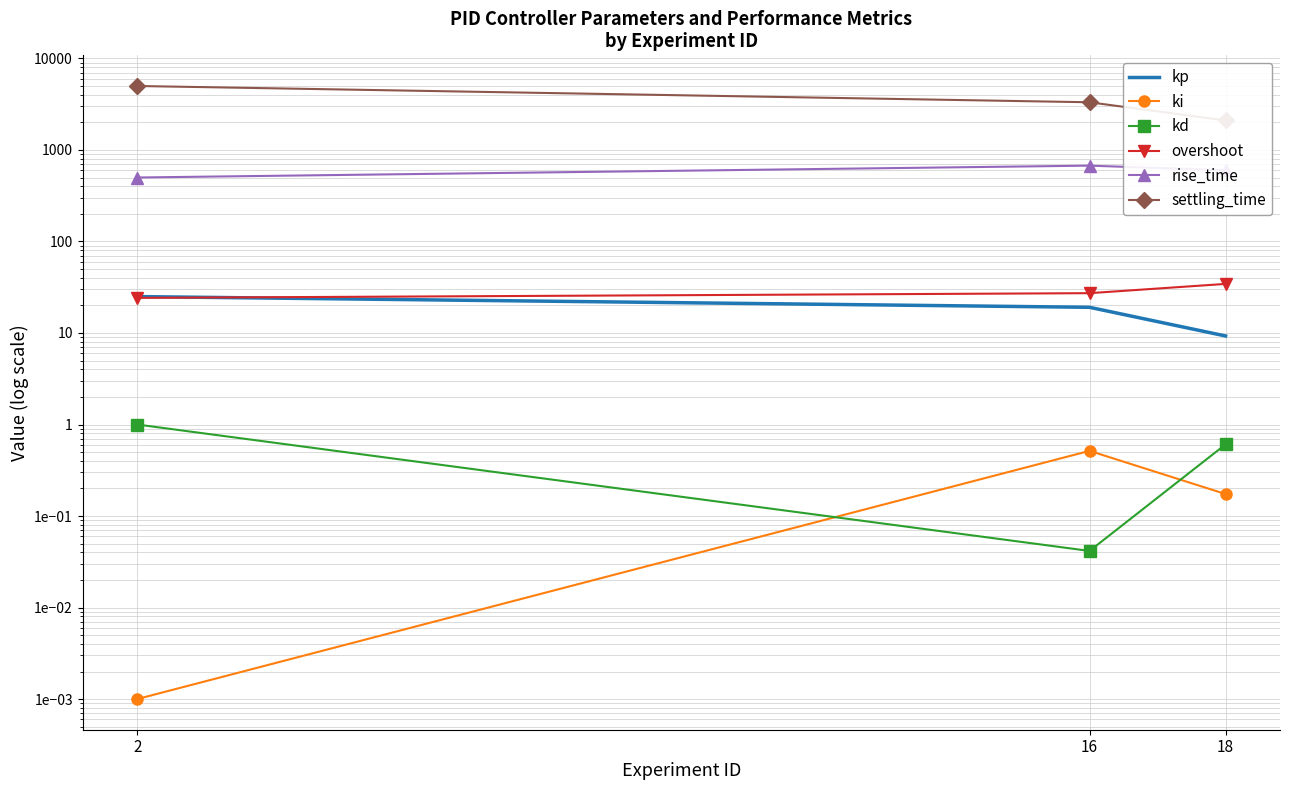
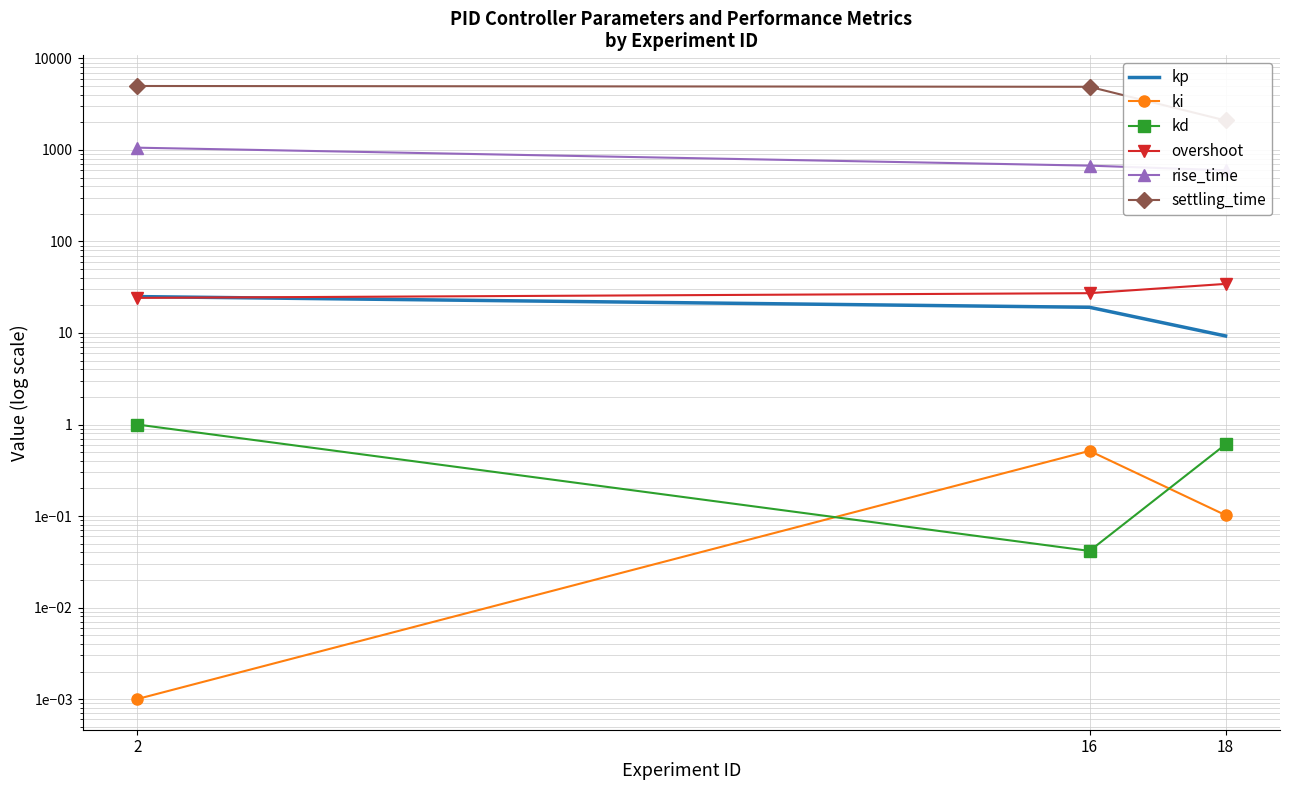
rise_time, 2: 500 -> 1100
settling_time, 16: 3300 -> 5000
ki, 18: 0.17 -> 0.10
